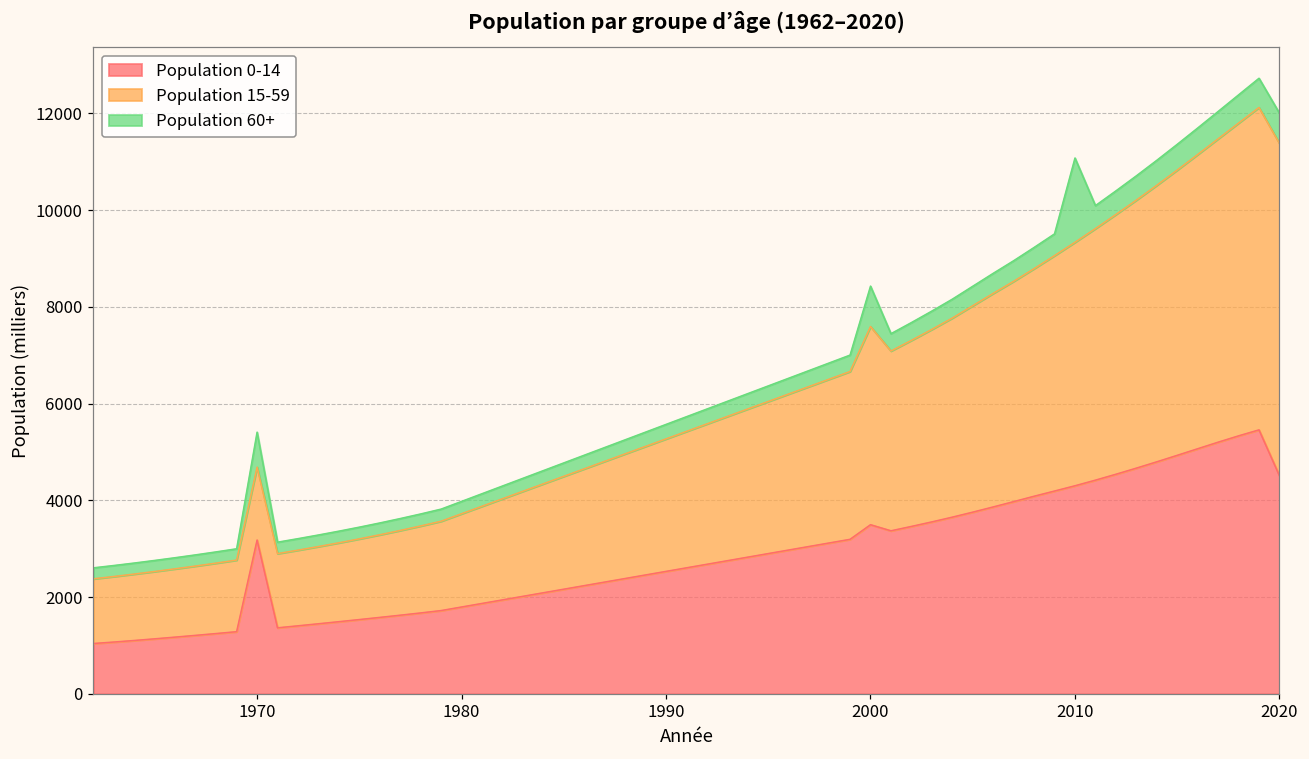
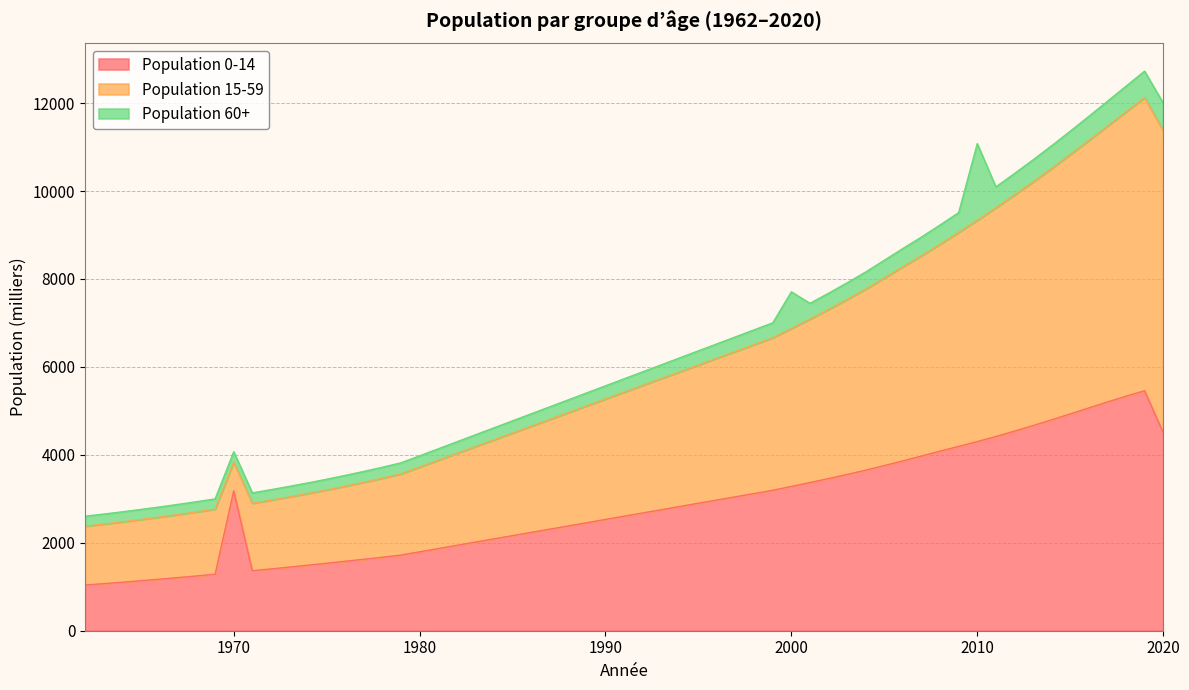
Population 15-59, 1970: 1500 -> 700
Population 60+, 1970: 700 -> 200
Population 0-14, 2000: 3500 -> 3300
Population 15-59, 2000: 4100 -> 3600
